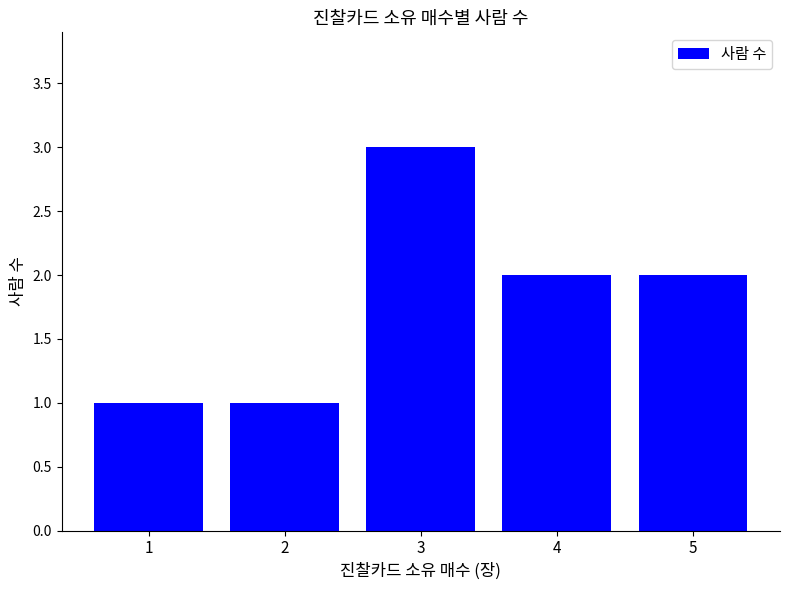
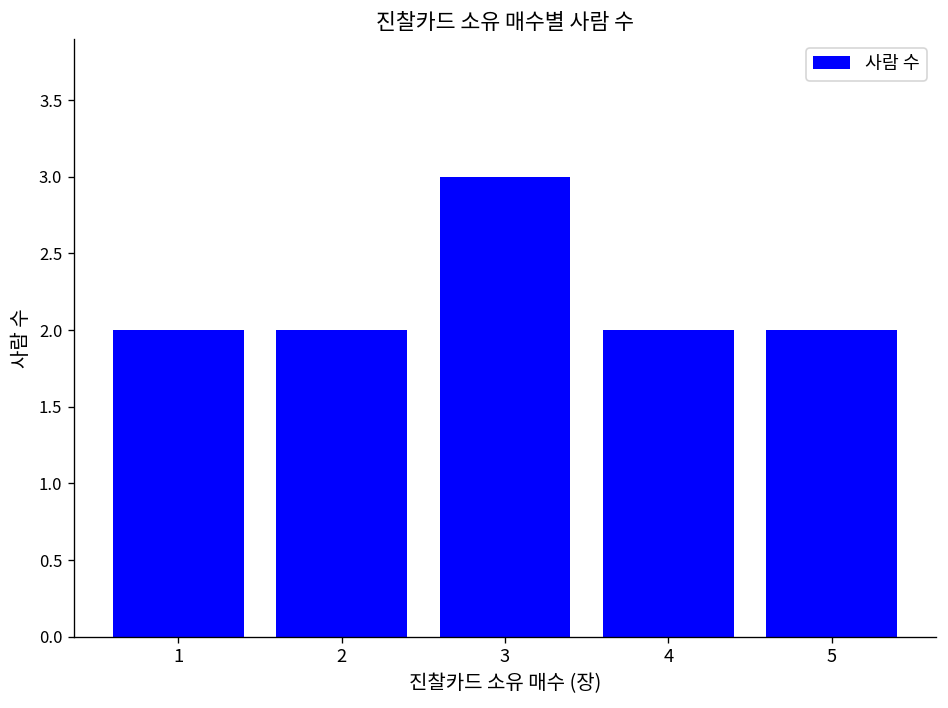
1: 1 -> 2
2: 1 -> 2
